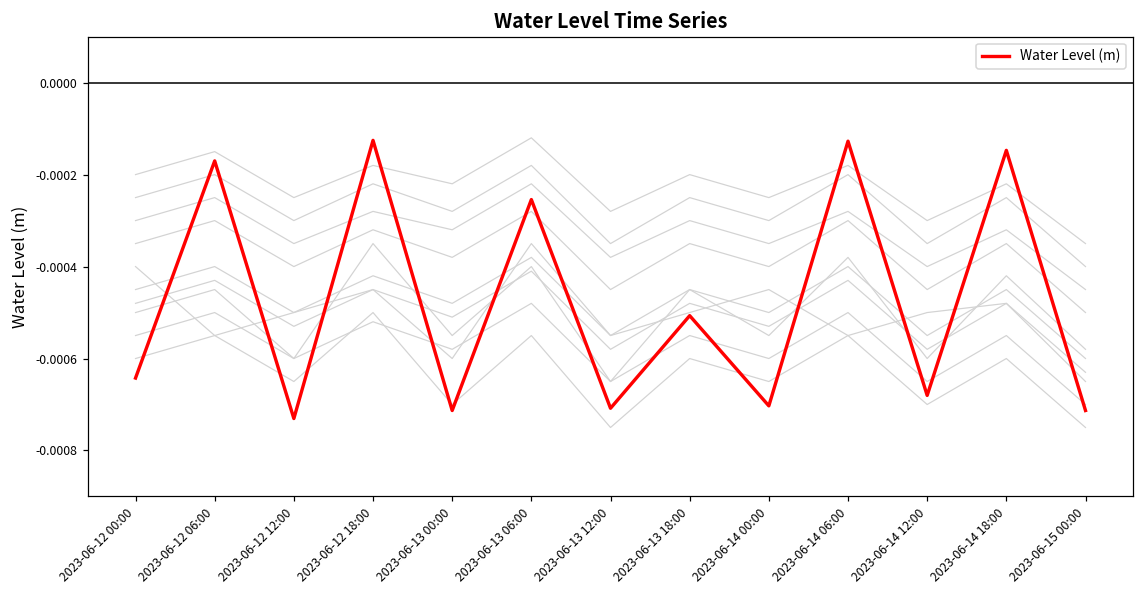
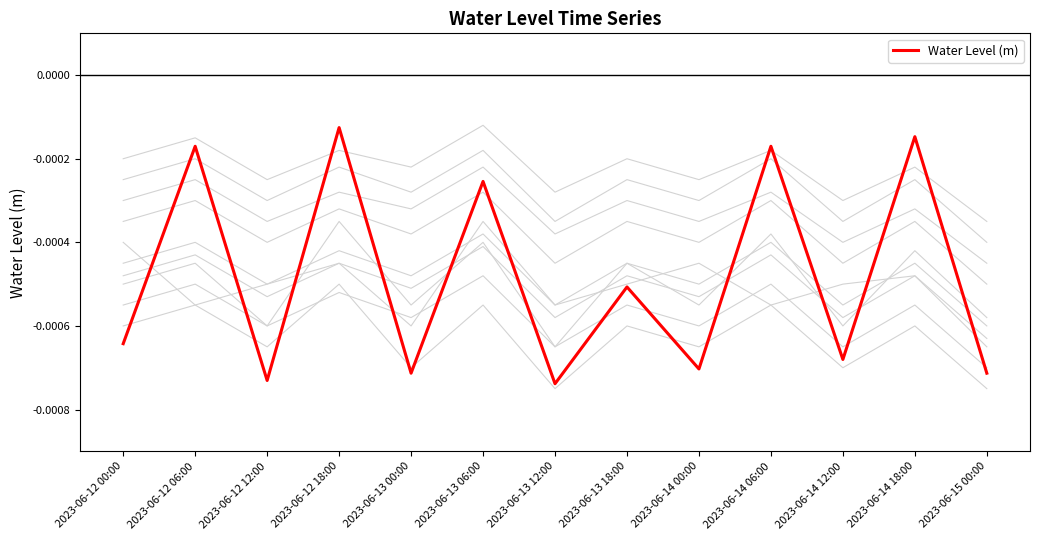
Water Level (m), 2023-06-13 12:00: -0.00071 -> -0.00074
Water Level (m), 2023-06-14 06:00: -0.00013 -> -0.00017
